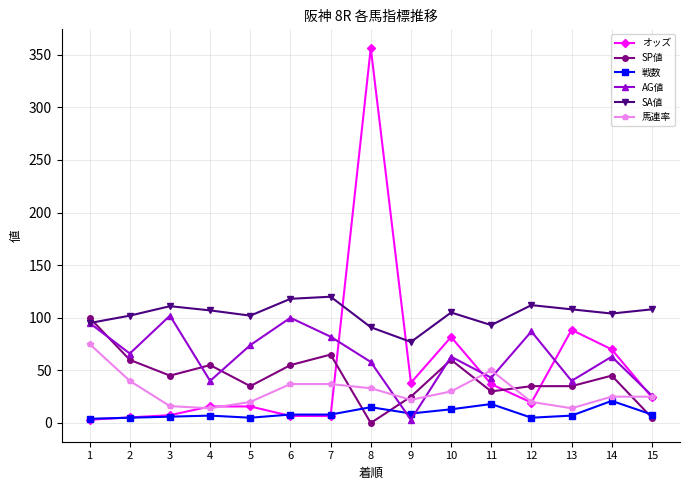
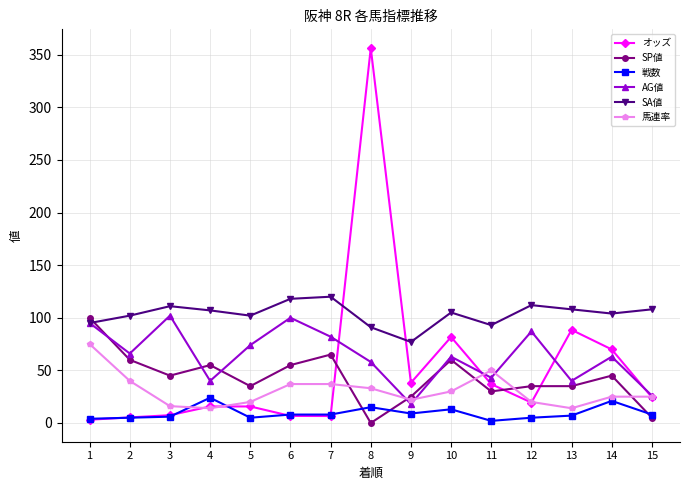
戦数, 4: 7 -> 24
AG値, 9: 3 -> 18
戦数, 11: 18 -> 2
